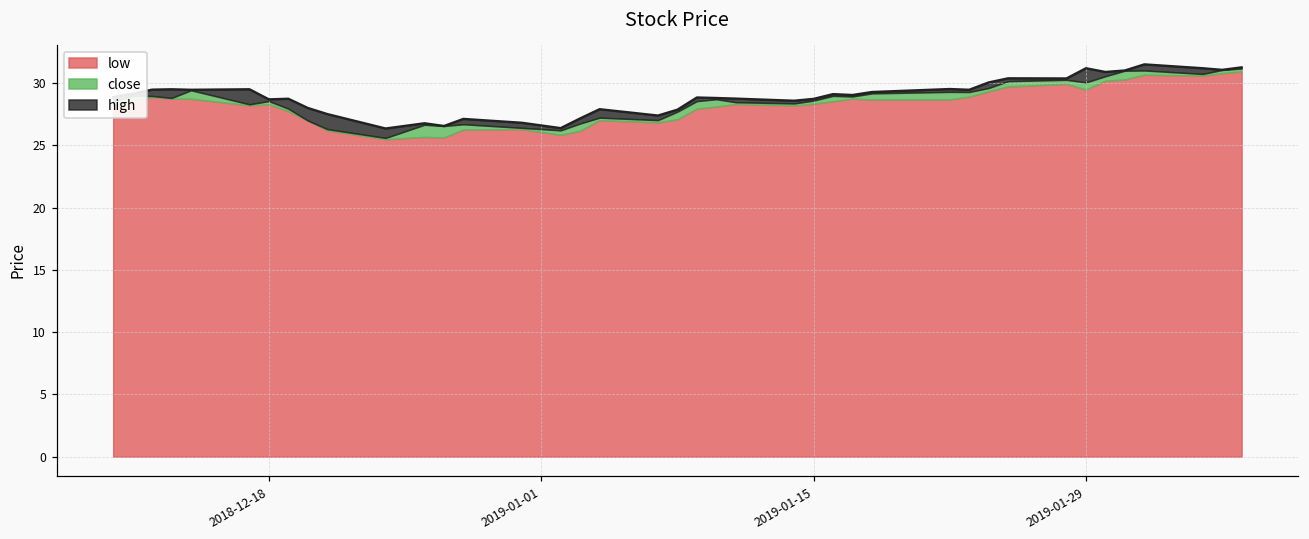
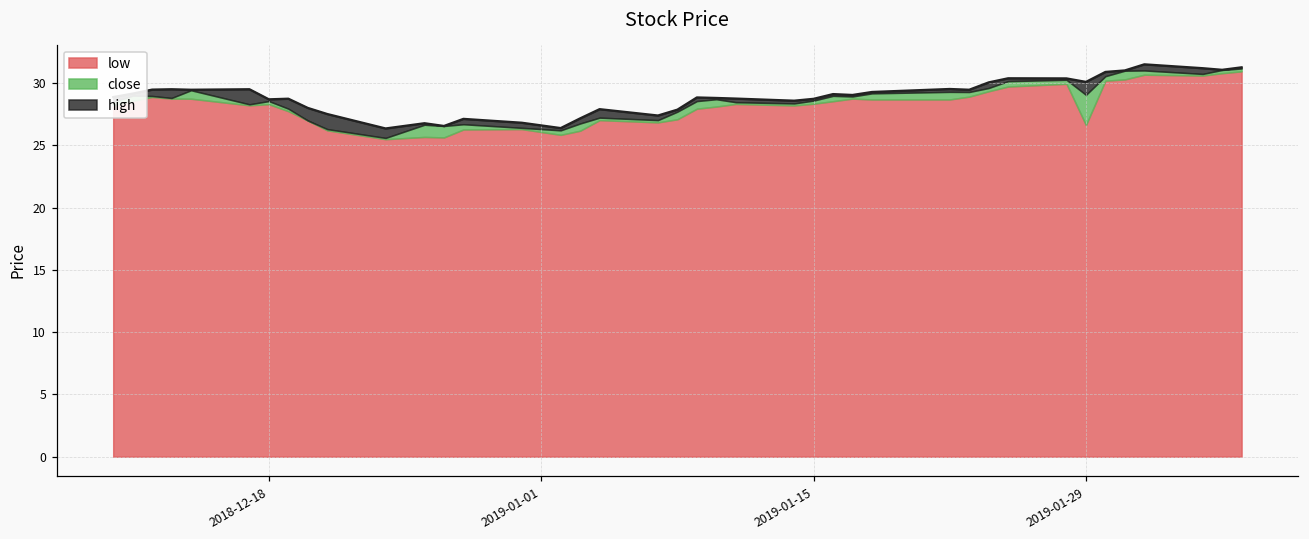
low, 2019-01-29: 29.5 -> 26.6
close, 2019-01-29: 30.1 -> 29.1
high, 2019-01-29: 31.2 -> 30.1
